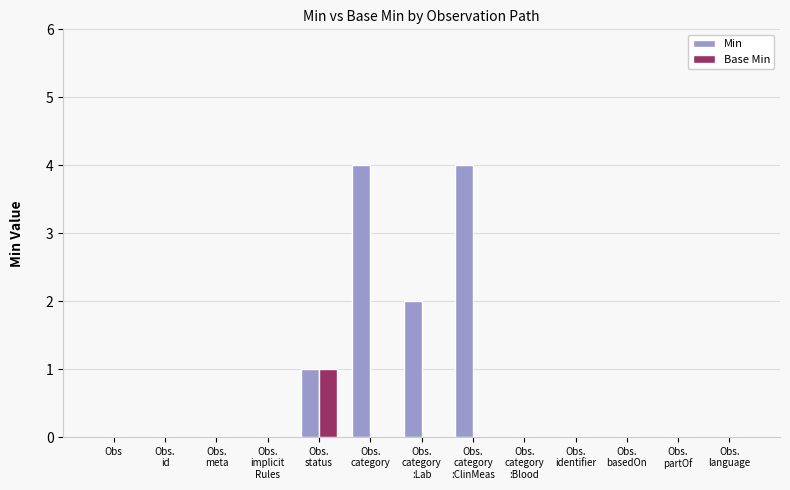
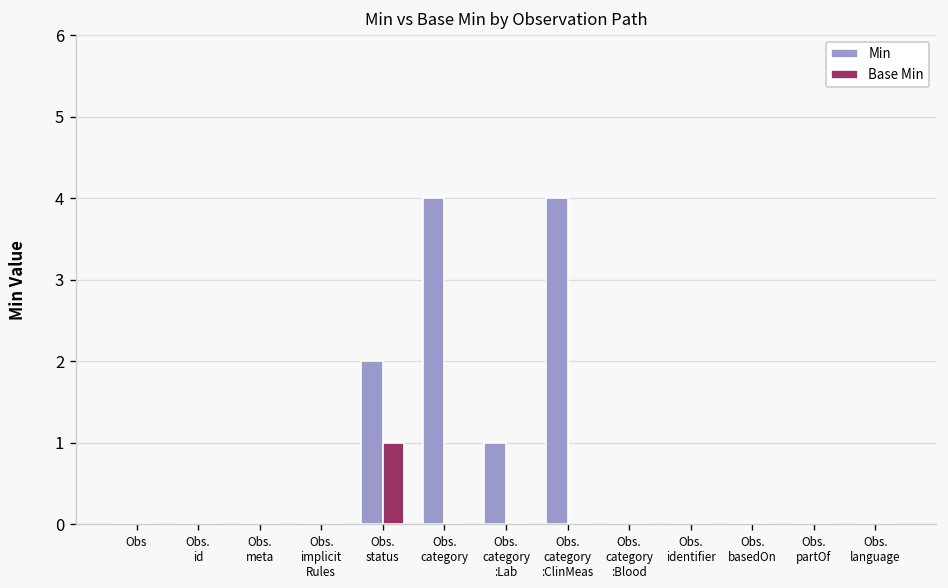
Min, Obs. status: 1 -> 2
Min, Obs. category :Lab: 2 -> 1
